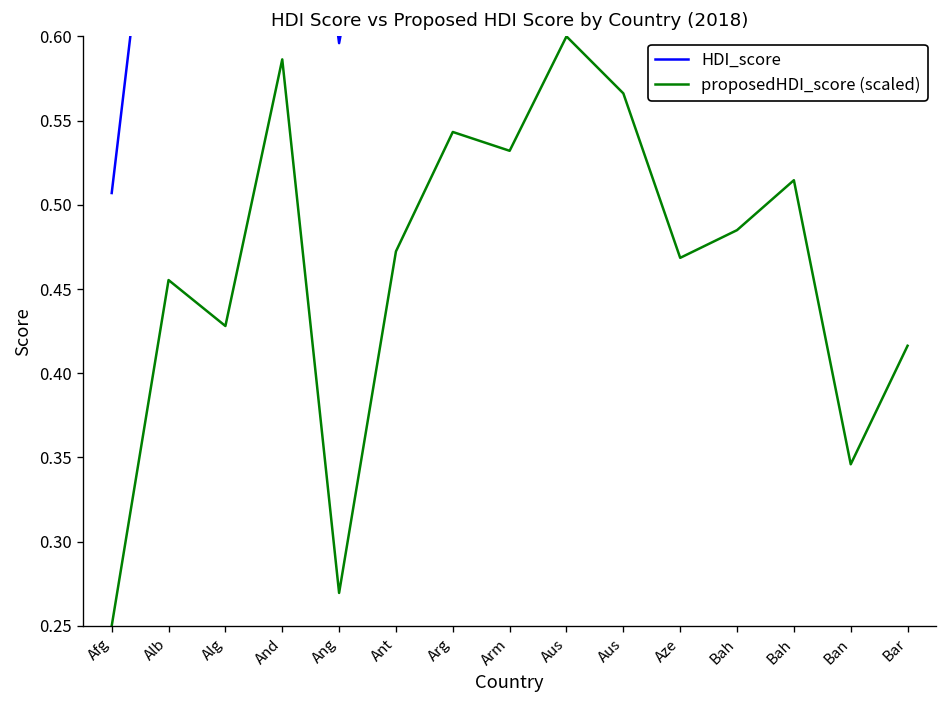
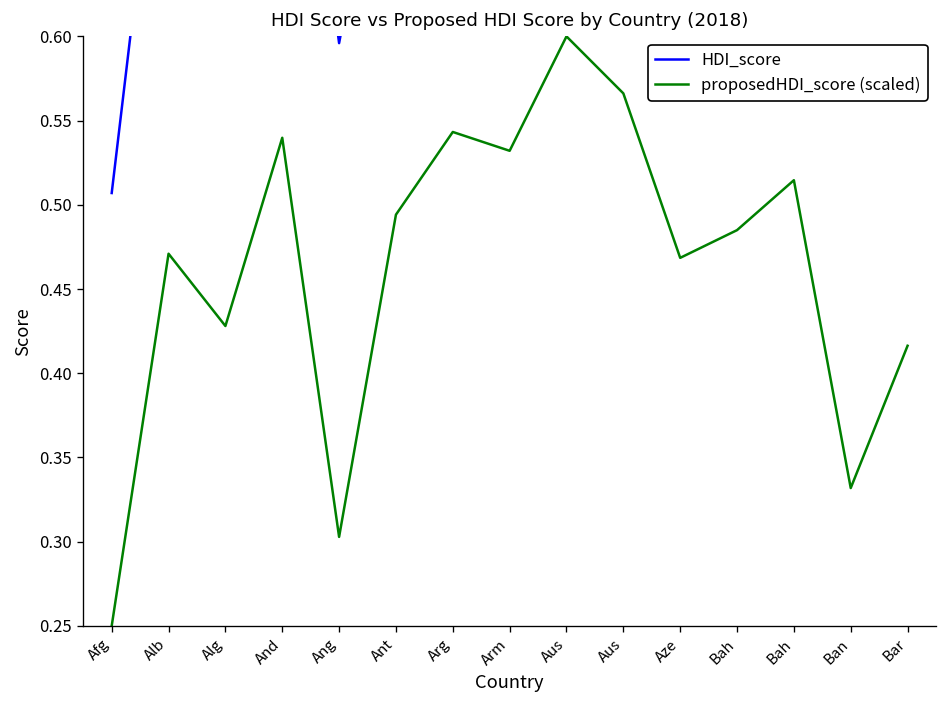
proposedHDI_score (scaled), Alb: 0.455 -> 0.471
proposedHDI_score (scaled), And: 0.586 -> 0.540
proposedHDI_score (scaled), Ang: 0.270 -> 0.303
proposedHDI_score (scaled), Ant: 0.472 -> 0.494
proposedHDI_score (scaled), Ban: 0.346 -> 0.332
